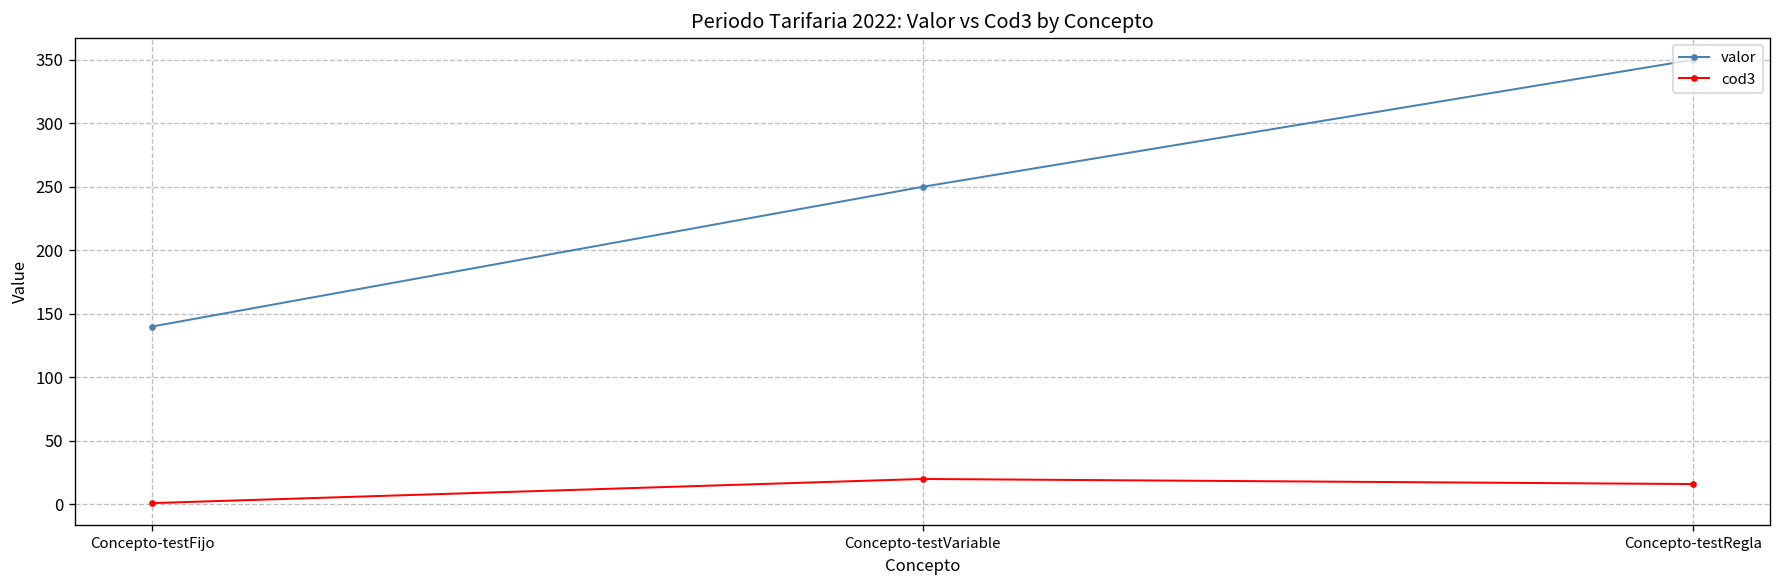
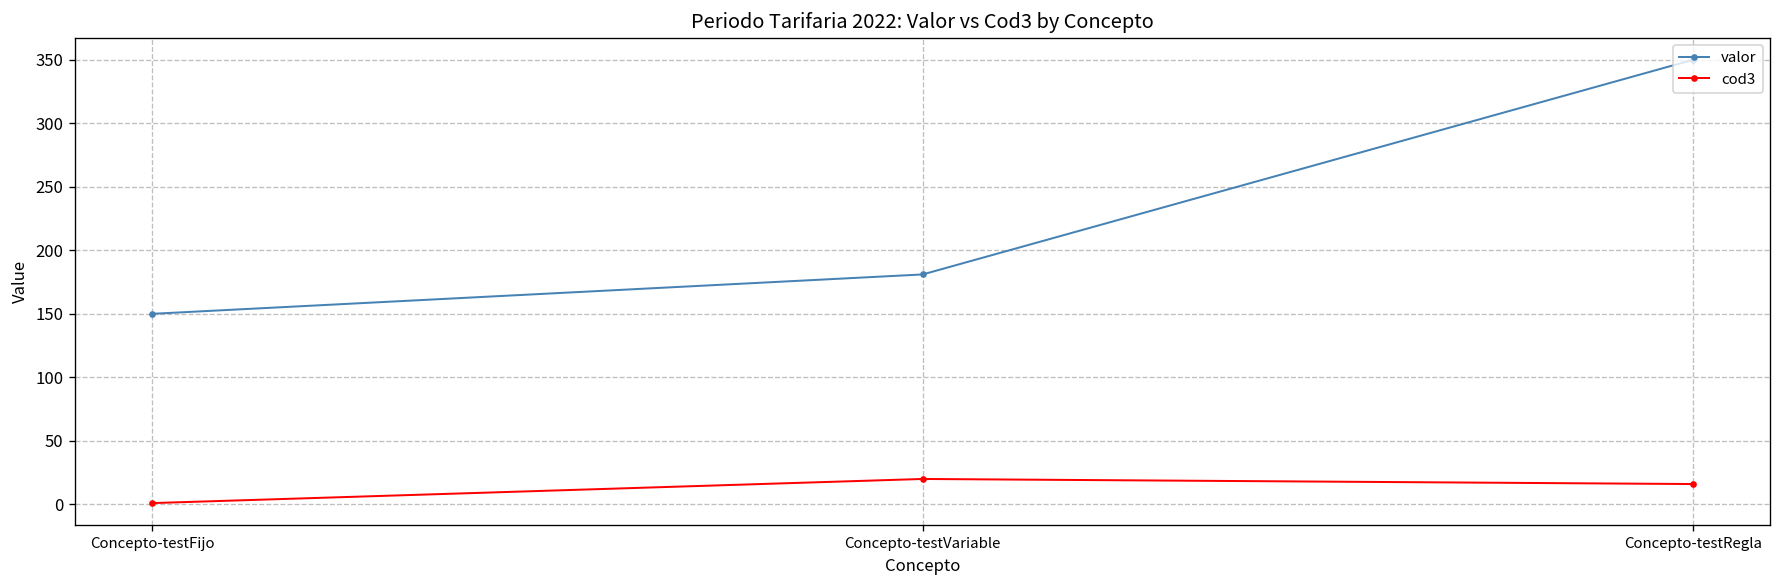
valor, Concepto-testFijo: 140 -> 150
valor, Concepto-testVariable: 250 -> 181
